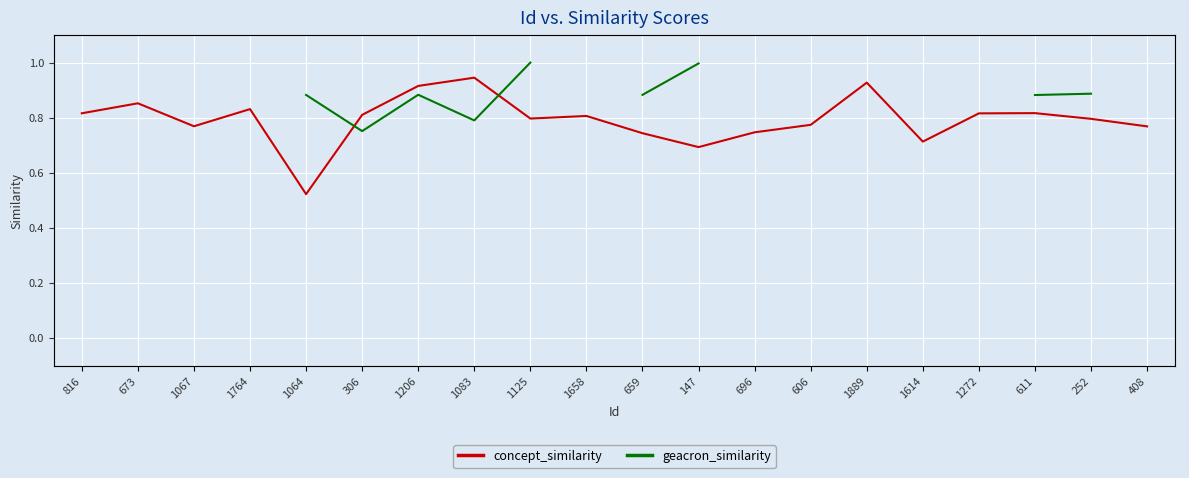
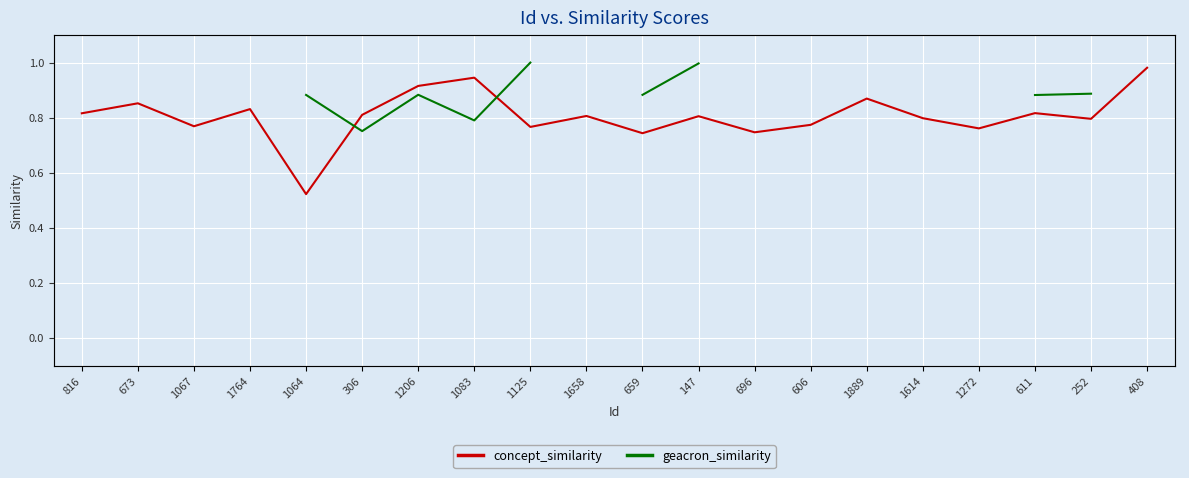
concept_similarity, 1125: 0.80 -> 0.77
concept_similarity, 147: 0.69 -> 0.81
concept_similarity, 1889: 0.93 -> 0.87
concept_similarity, 1614: 0.71 -> 0.80
concept_similarity, 1272: 0.82 -> 0.76
concept_similarity, 408: 0.77 -> 0.98
